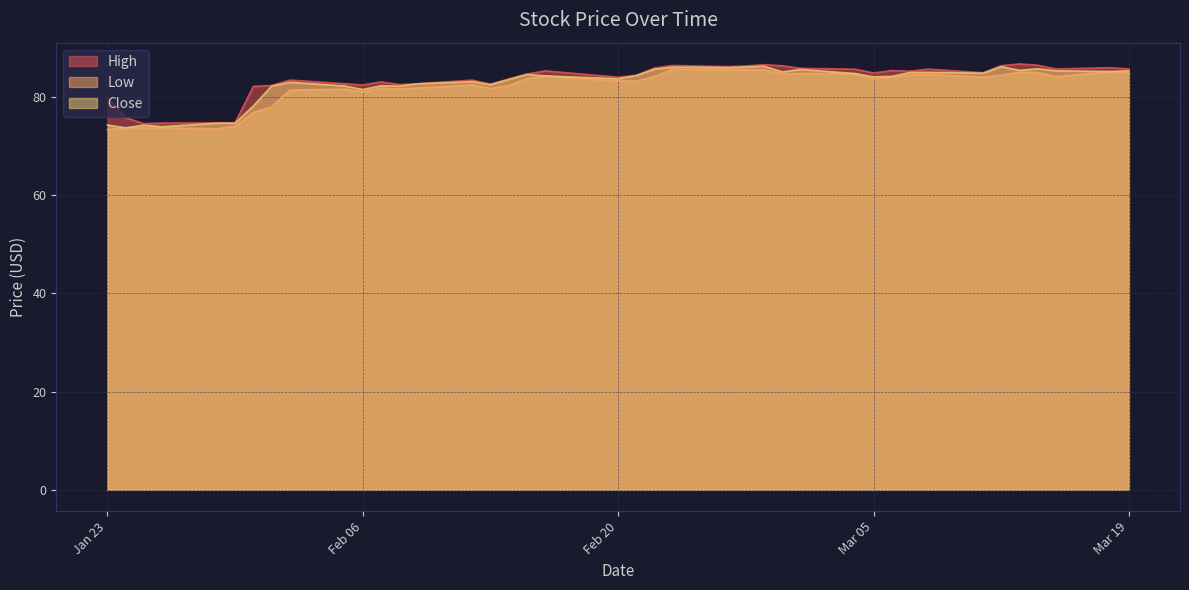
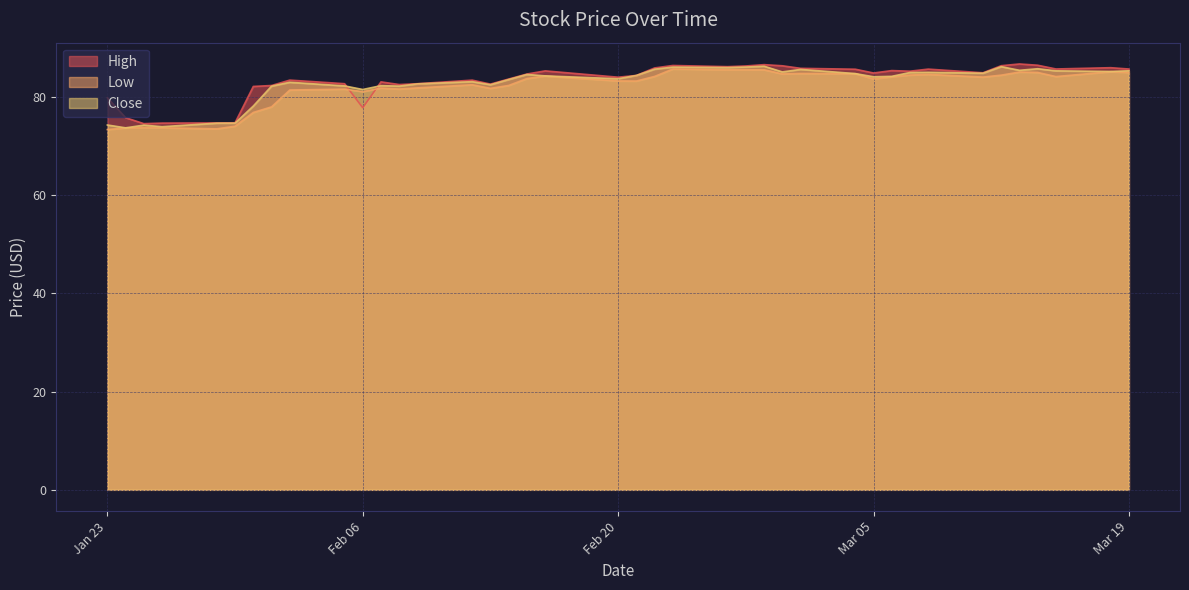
High, Feb 06: 82 -> 78
